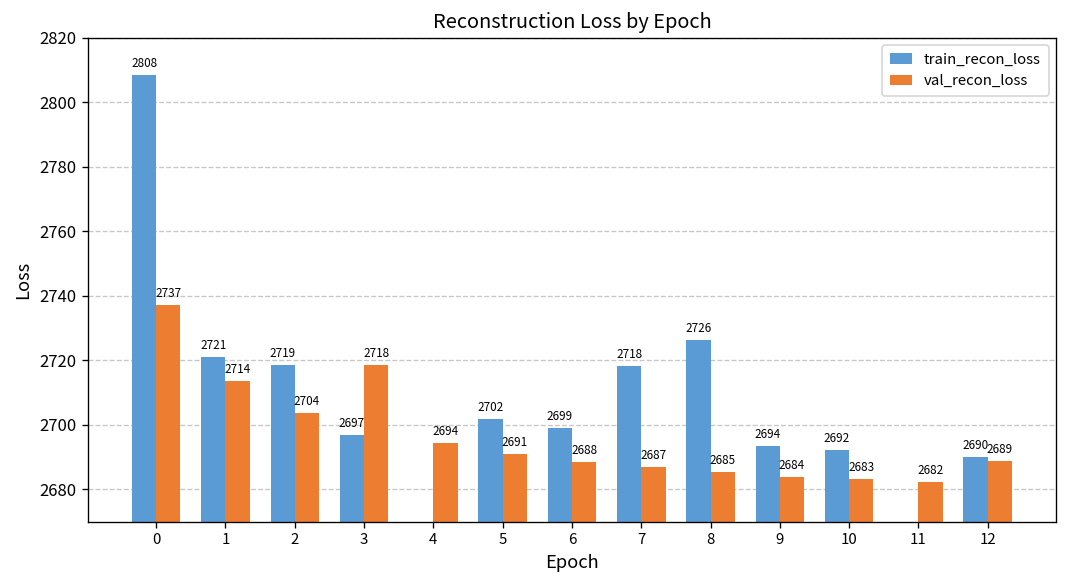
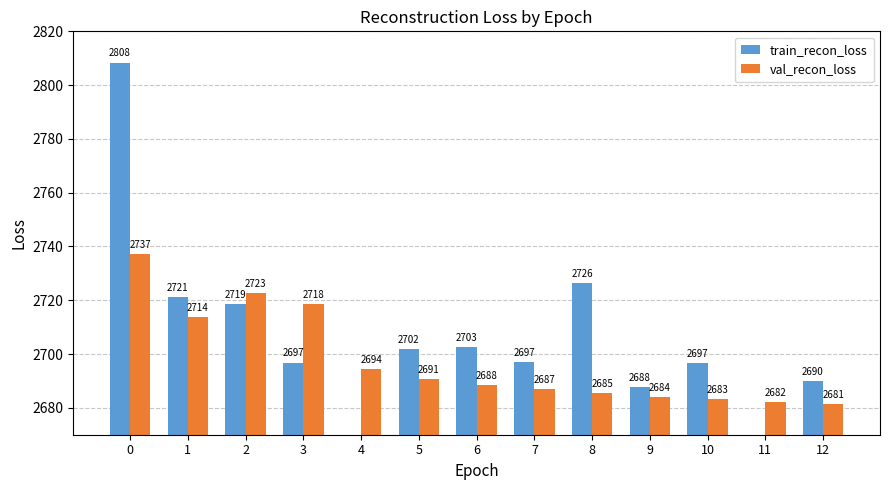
val_recon_loss, 2: 2704 -> 2723
train_recon_loss, 6: 2699 -> 2703
train_recon_loss, 7: 2718 -> 2697
train_recon_loss, 9: 2694 -> 2688
train_recon_loss, 10: 2692 -> 2697
val_recon_loss, 12: 2689 -> 2681
